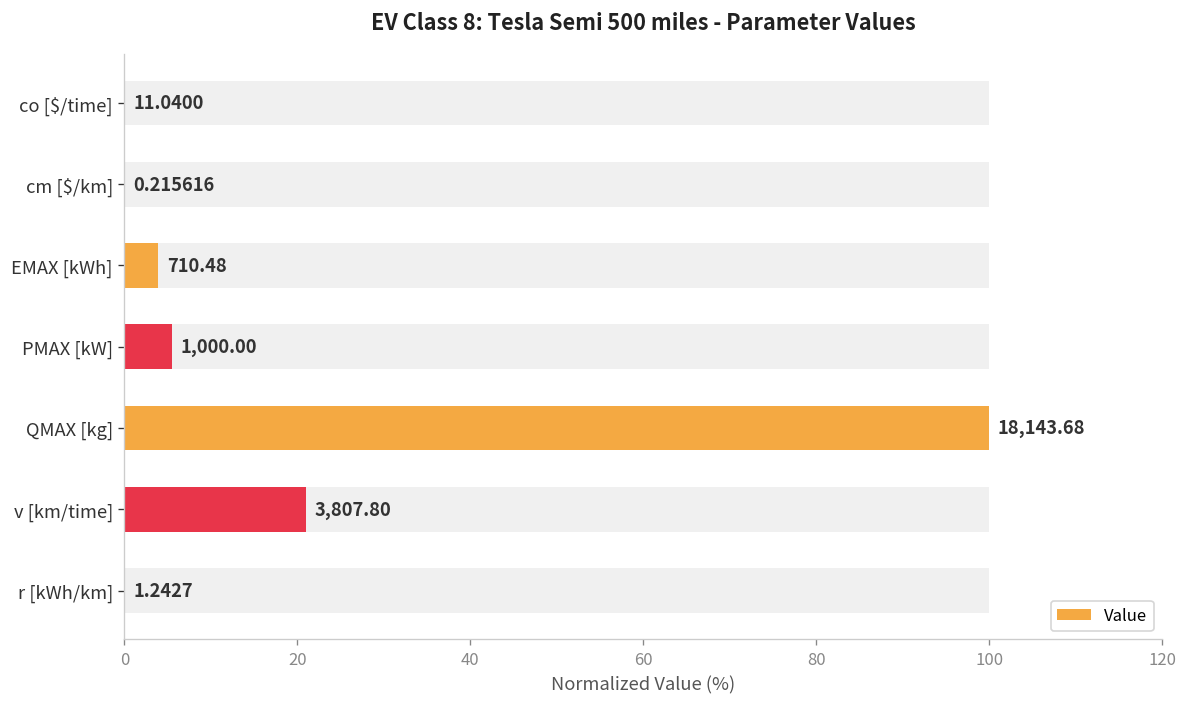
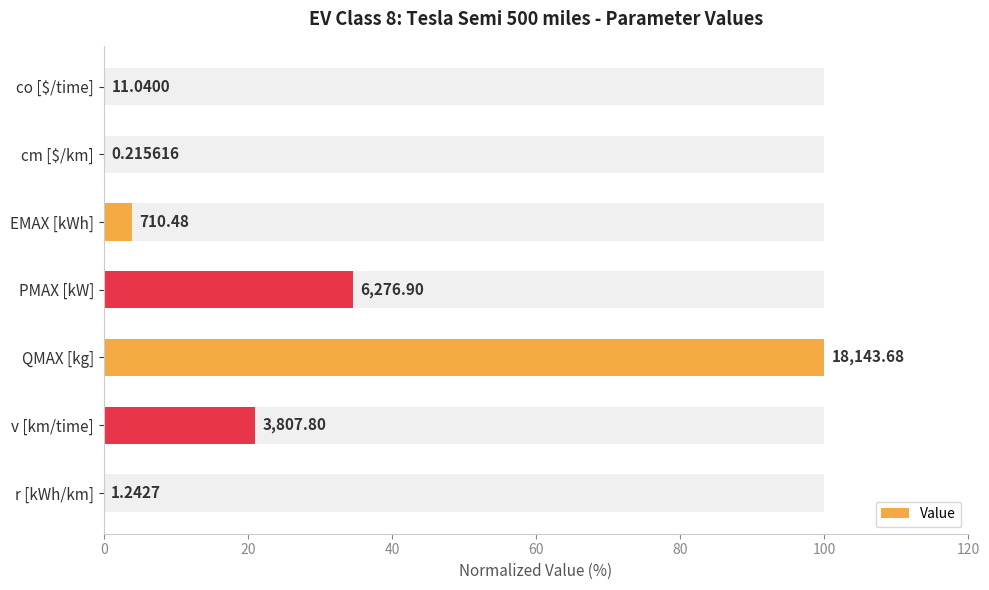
Value, PMAX [kW]: 1,000.00 -> 6,276.90
